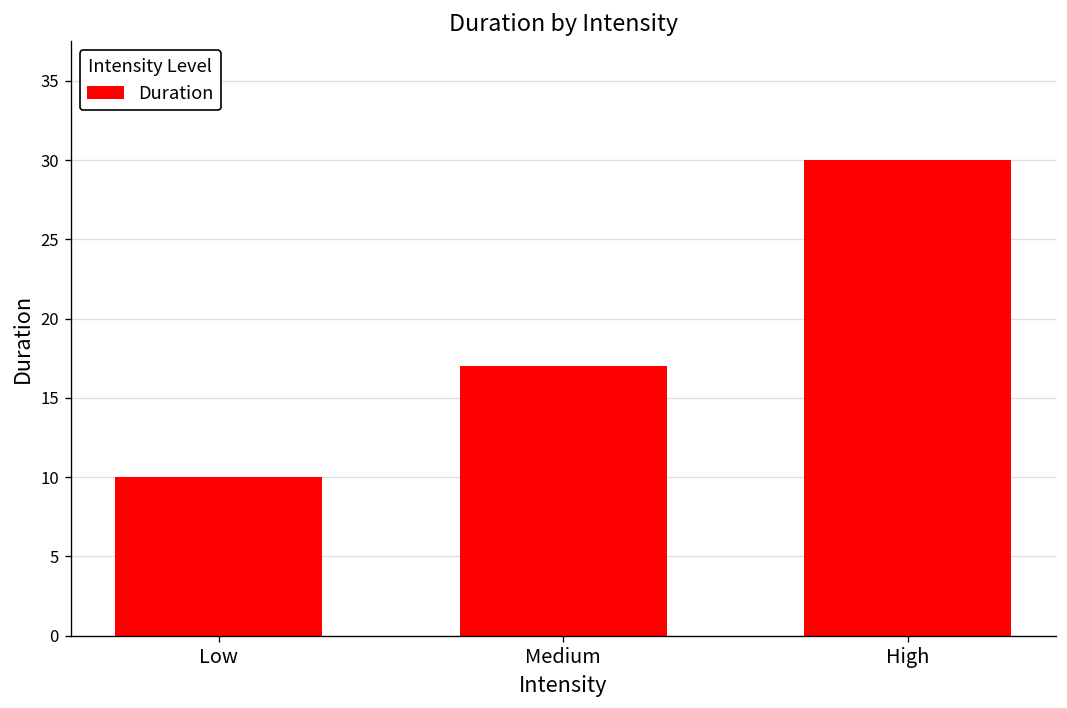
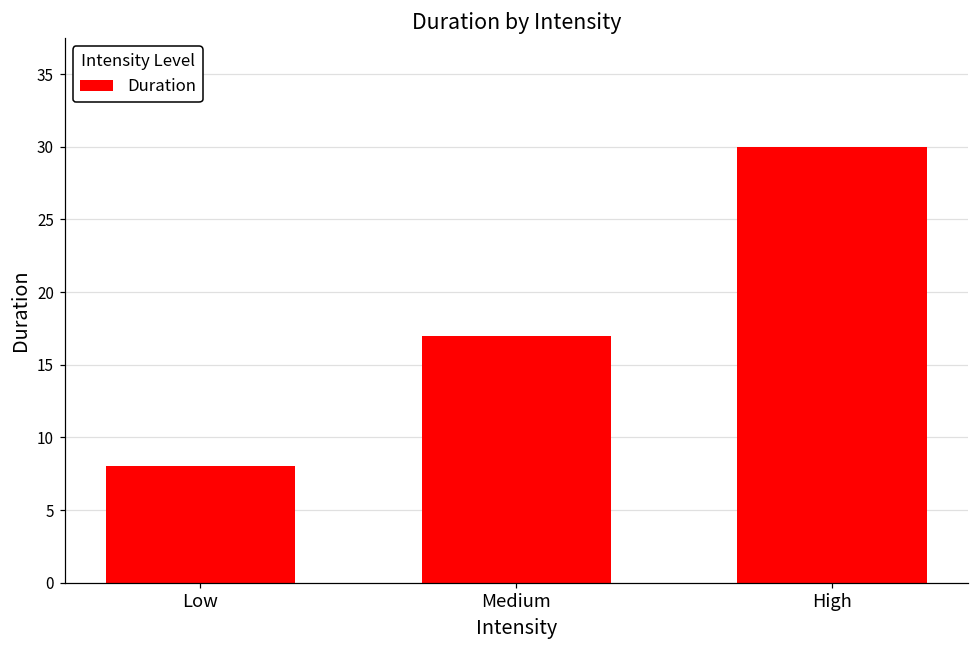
Low: 10 -> 8
